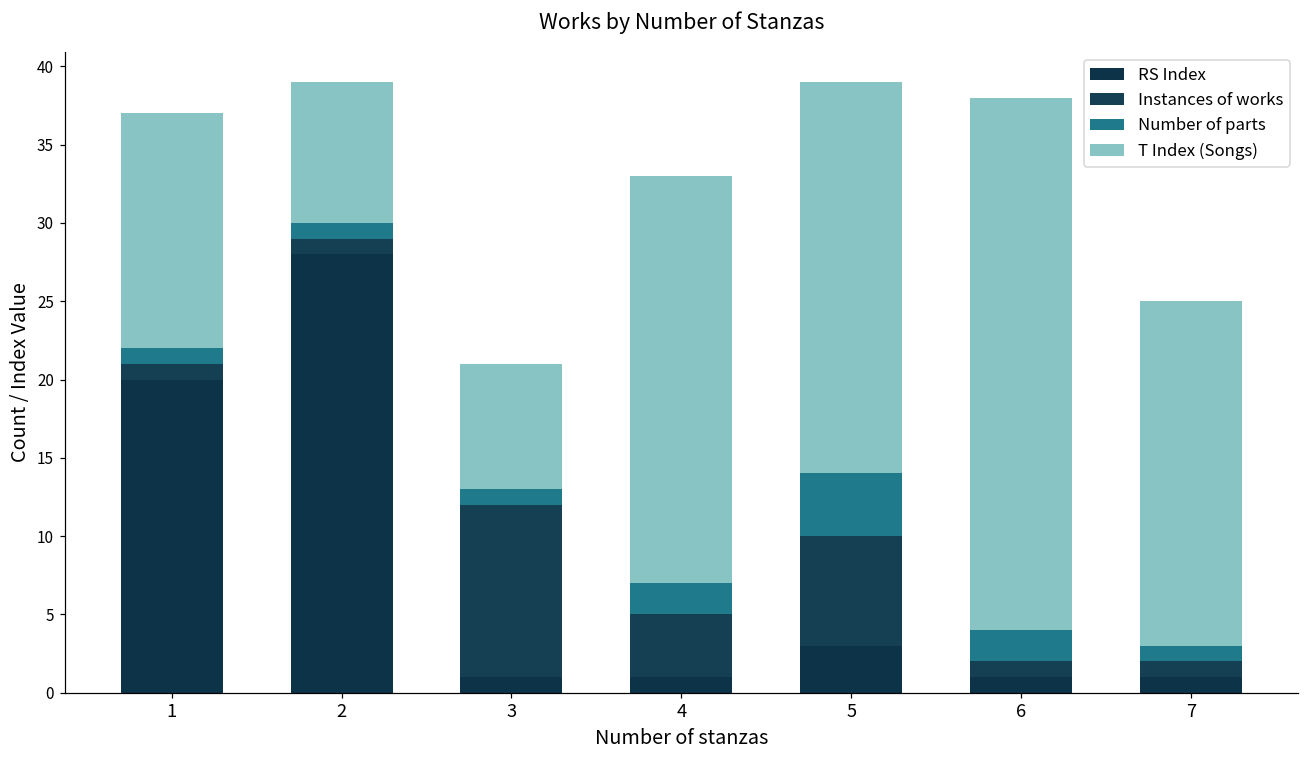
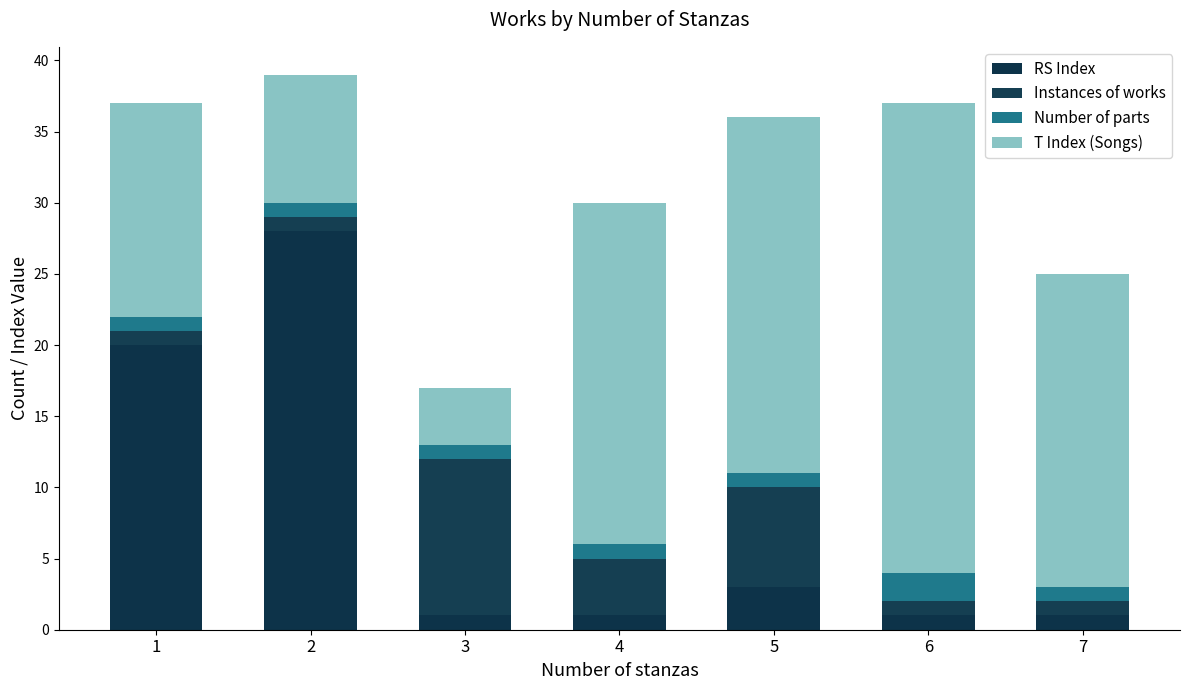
T Index (Songs), 3: 8 -> 4
Number of parts, 4: 2 -> 1
T Index (Songs), 4: 26 -> 24
Number of parts, 5: 4 -> 1
T Index (Songs), 6: 34 -> 33
